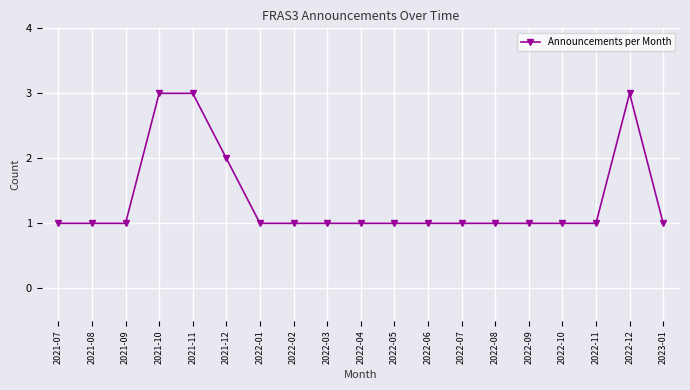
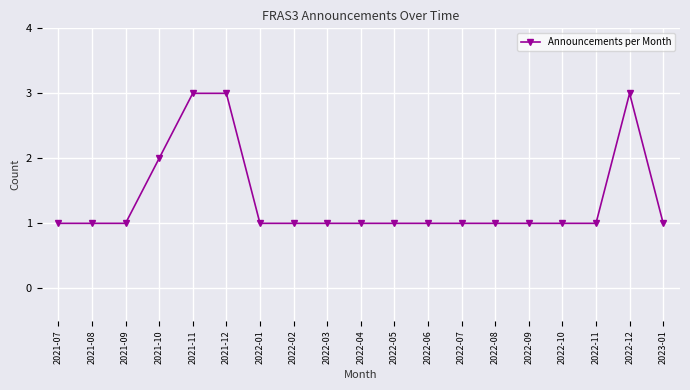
2021-10: 3 -> 2
2021-12: 2 -> 3
